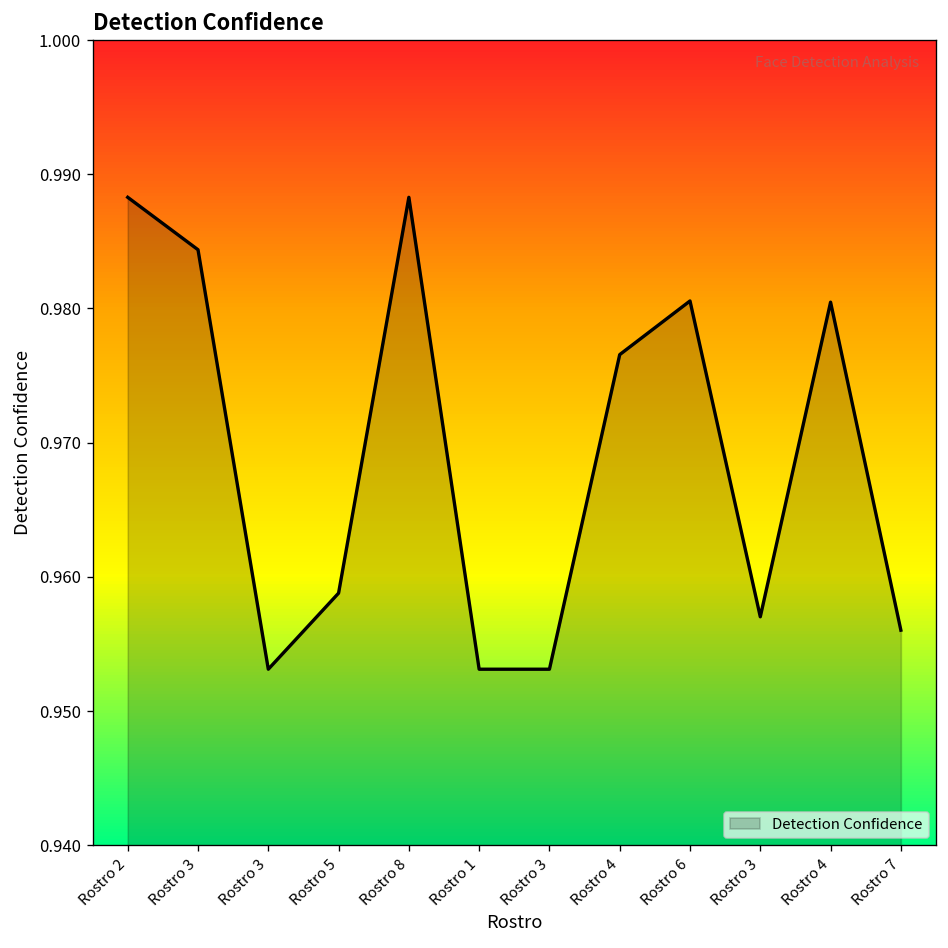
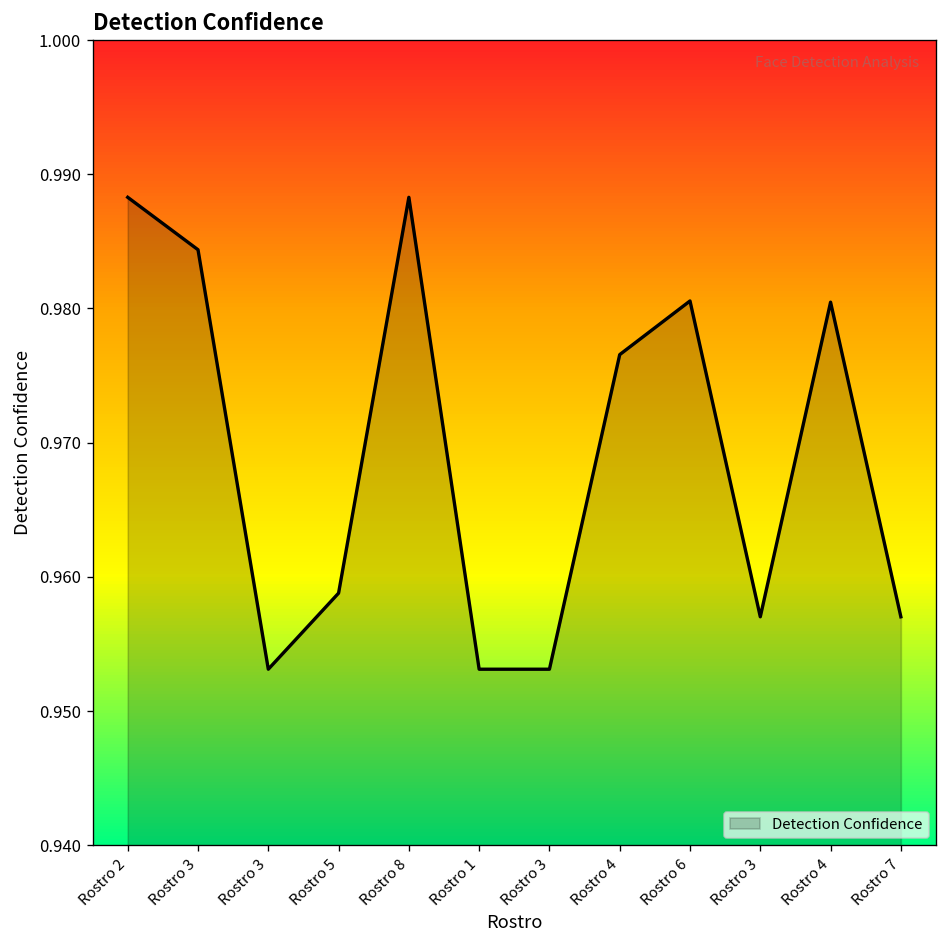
Rostro 7: 0.9560 -> 0.9570
